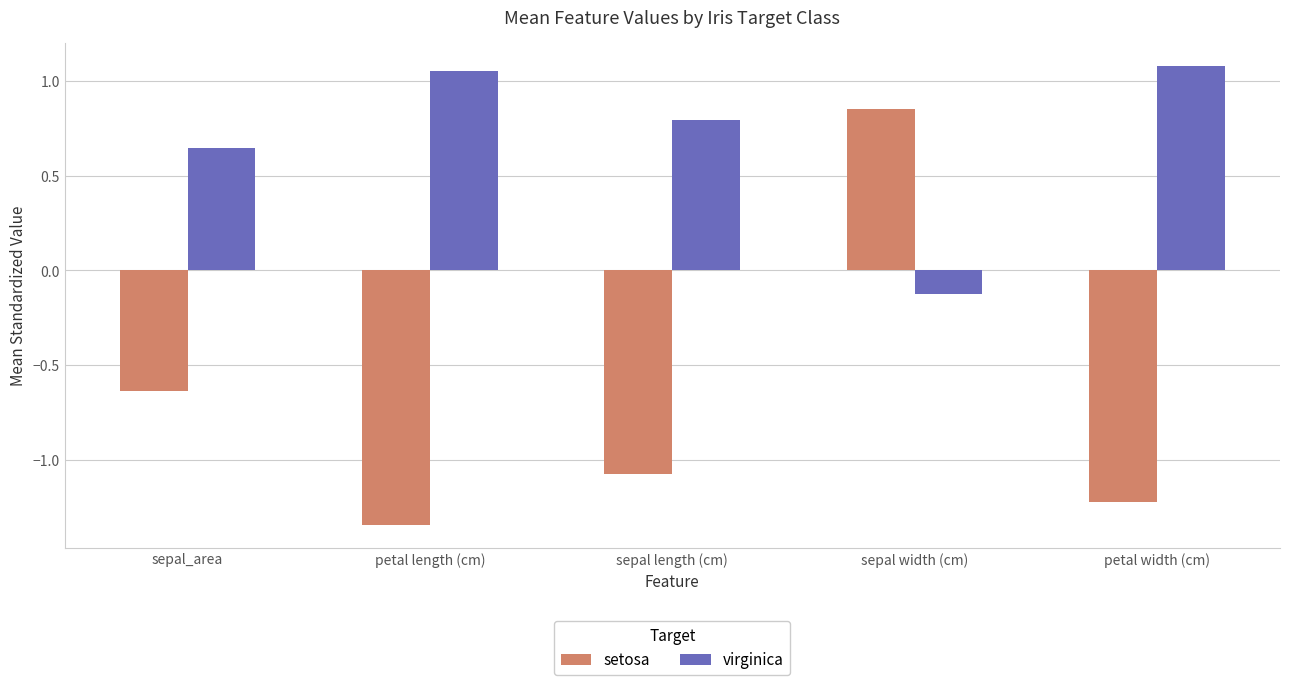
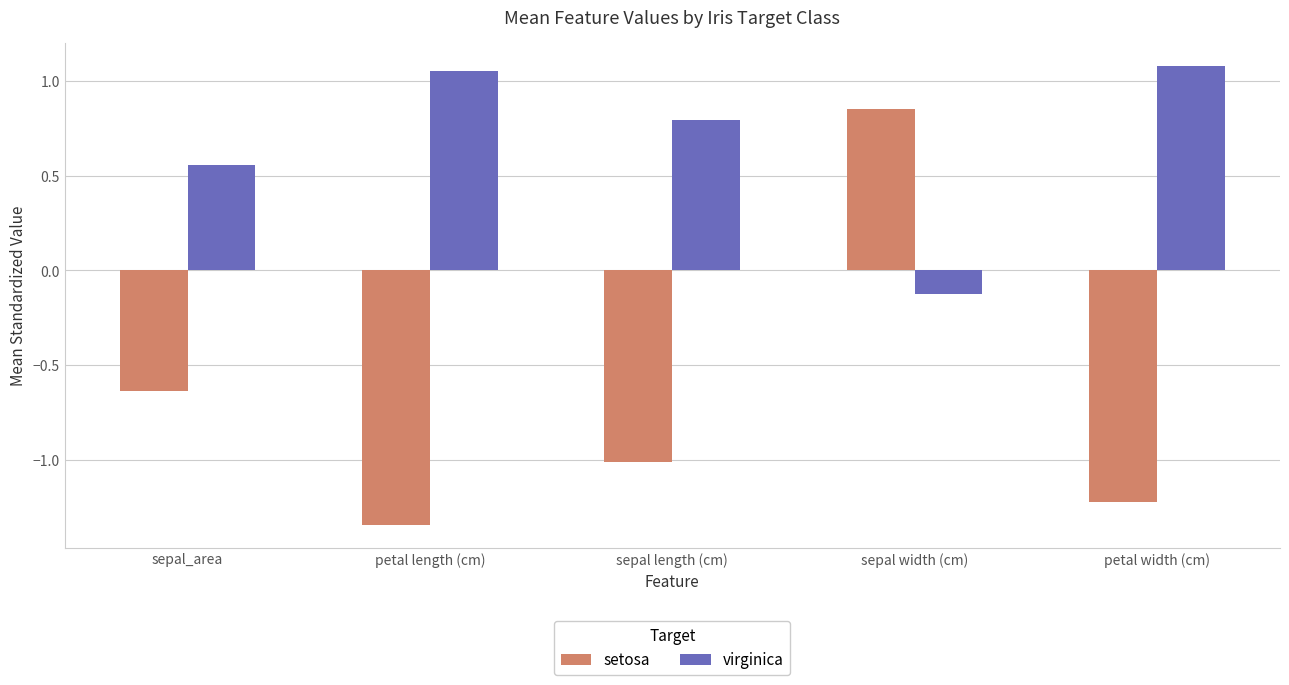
virginica, sepal_area: 0.65 -> 0.55
setosa, sepal length (cm): -1.08 -> -1.01
